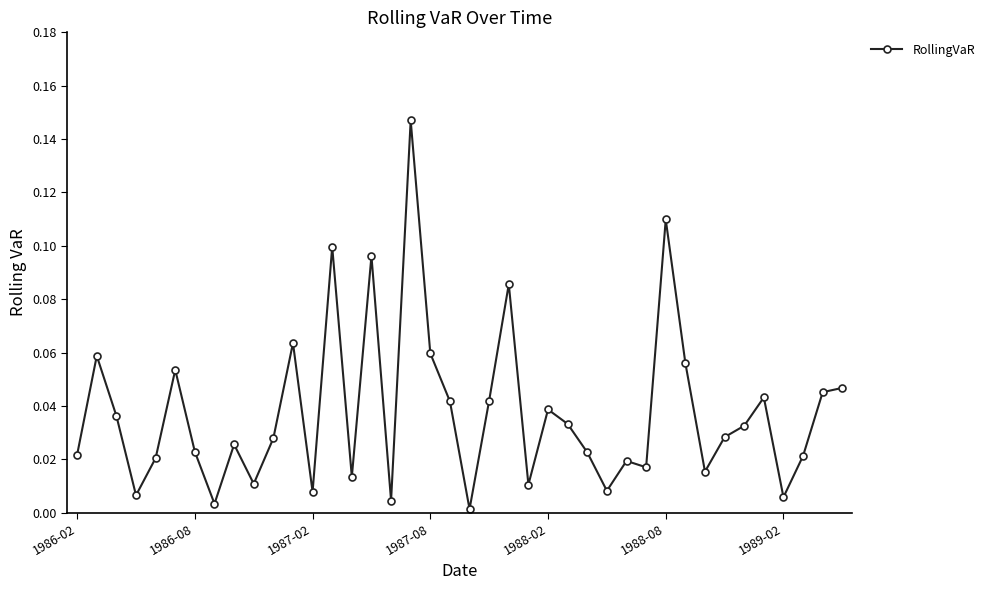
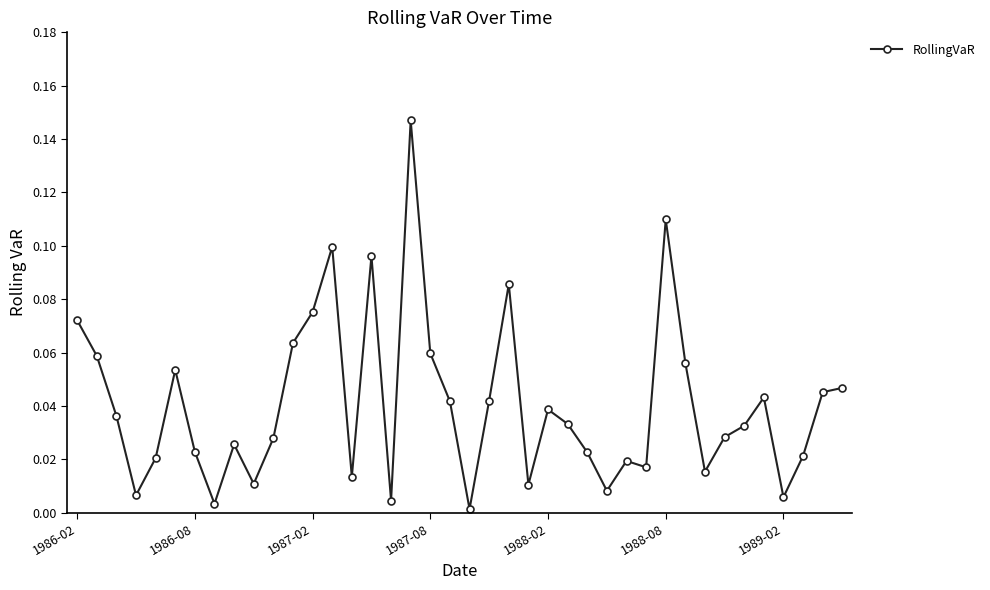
1986-02: 0.022 -> 0.072
1987-02: 0.008 -> 0.075
